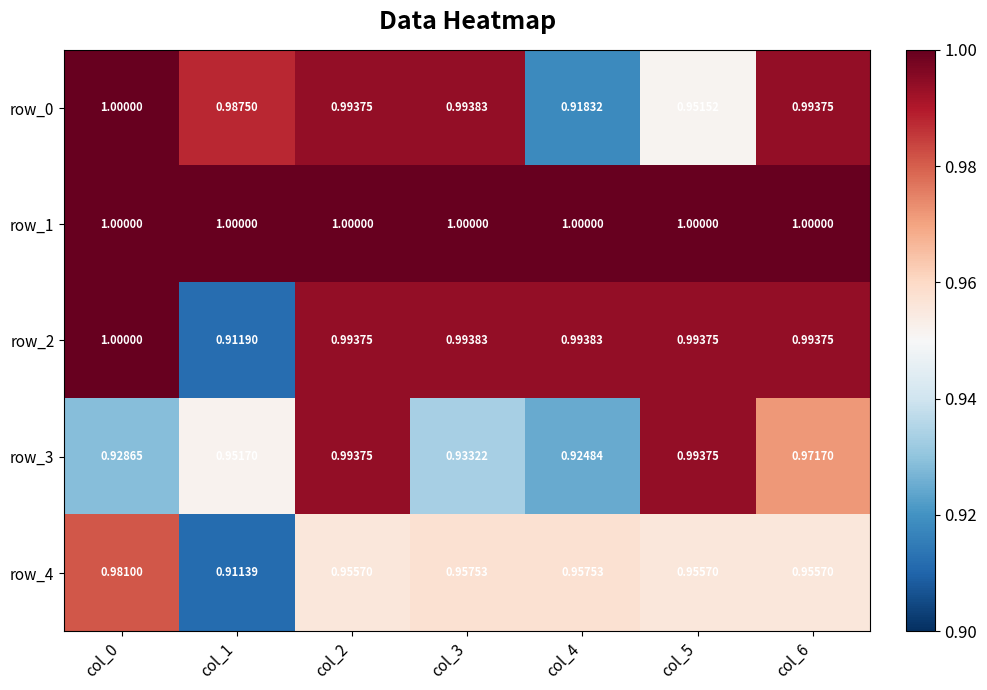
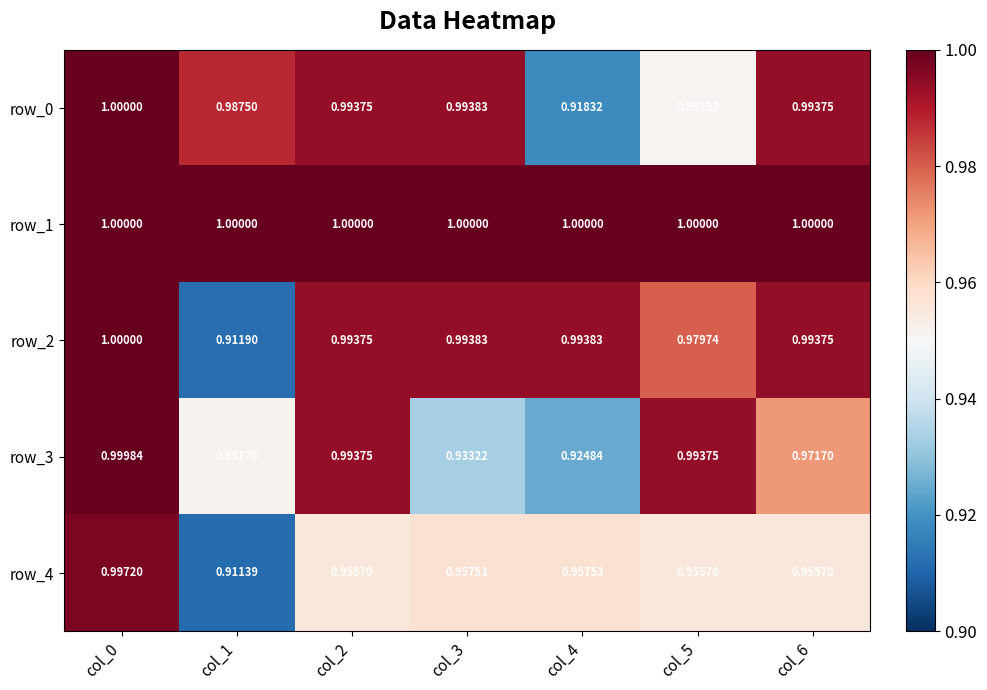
row_2, col_5: 0.99375 -> 0.97974
row_3, col_0: 0.92865 -> 0.99984
row_4, col_0: 0.98100 -> 0.99720
